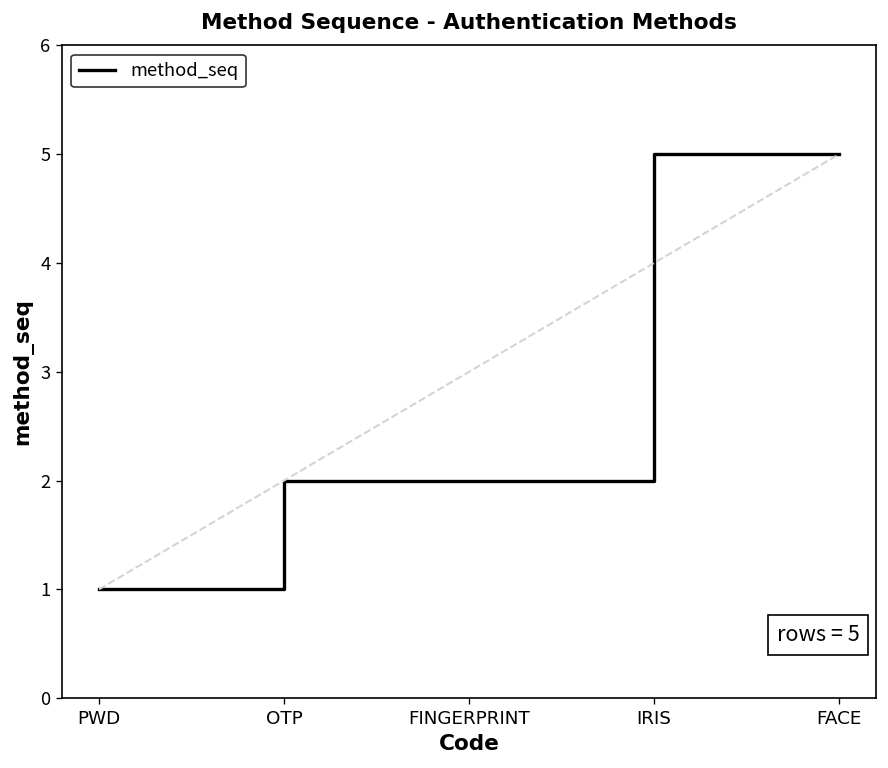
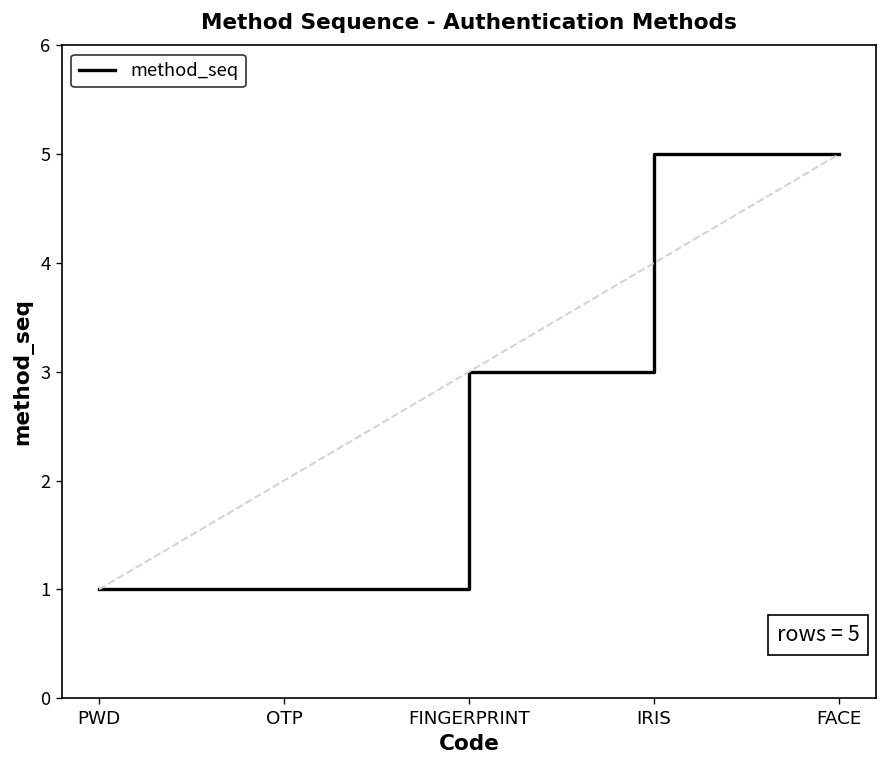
method_seq, OTP: 2 -> 1
method_seq, FINGERPRINT: 2 -> 3
